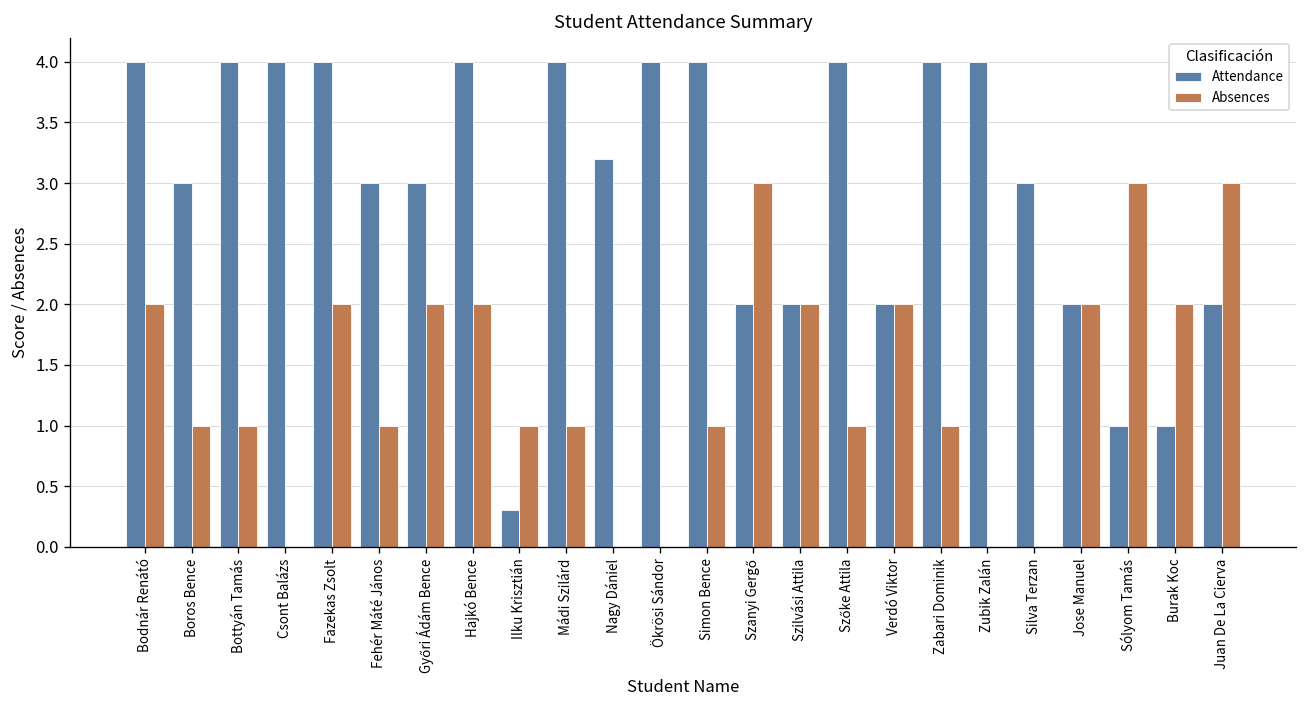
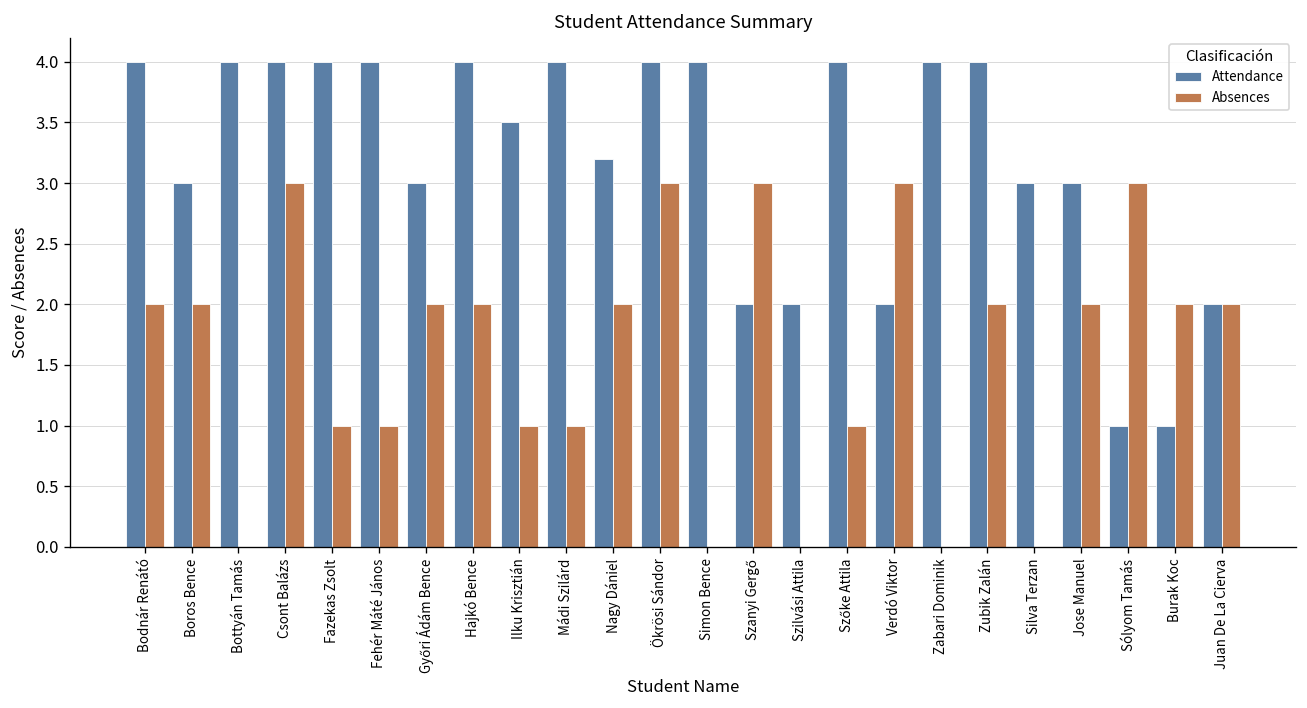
Absences, Boros Bence: 1 -> 2
Absences, Bottyán Tamás: 1 -> 0
Absences, Csont Balázs: 0 -> 3
Absences, Fazekas Zsolt: 2 -> 1
Attendance, Fehér Máté János: 3 -> 4
Attendance, Ilku Krisztián: 0.3 -> 3.5
Absences, Nagy Dániel: 0 -> 2
Absences, Ökrösi Sándor: 0 -> 3
Absences, Simon Bence: 1 -> 0
Absences, Szilvási Attila: 2 -> 0
Absences, Verdó Viktor: 2 -> 3
Absences, Zabari Dominik: 1 -> 0
Absences, Zubik Zalán: 0 -> 2
Attendance, Jose Manuel: 2 -> 3
Absences, Juan De La Cierva: 3 -> 2
